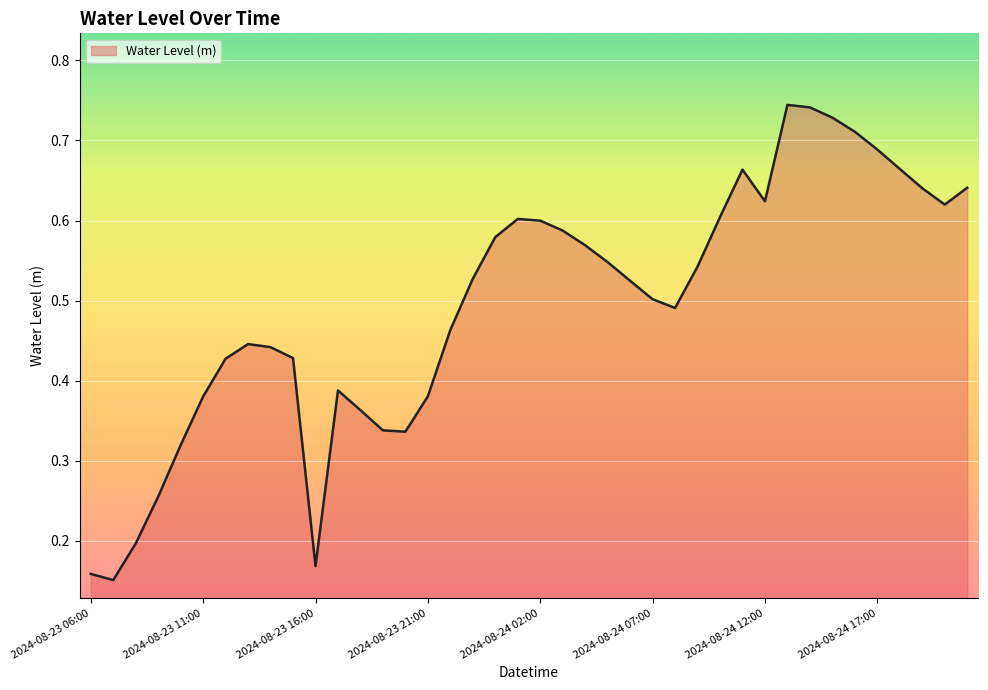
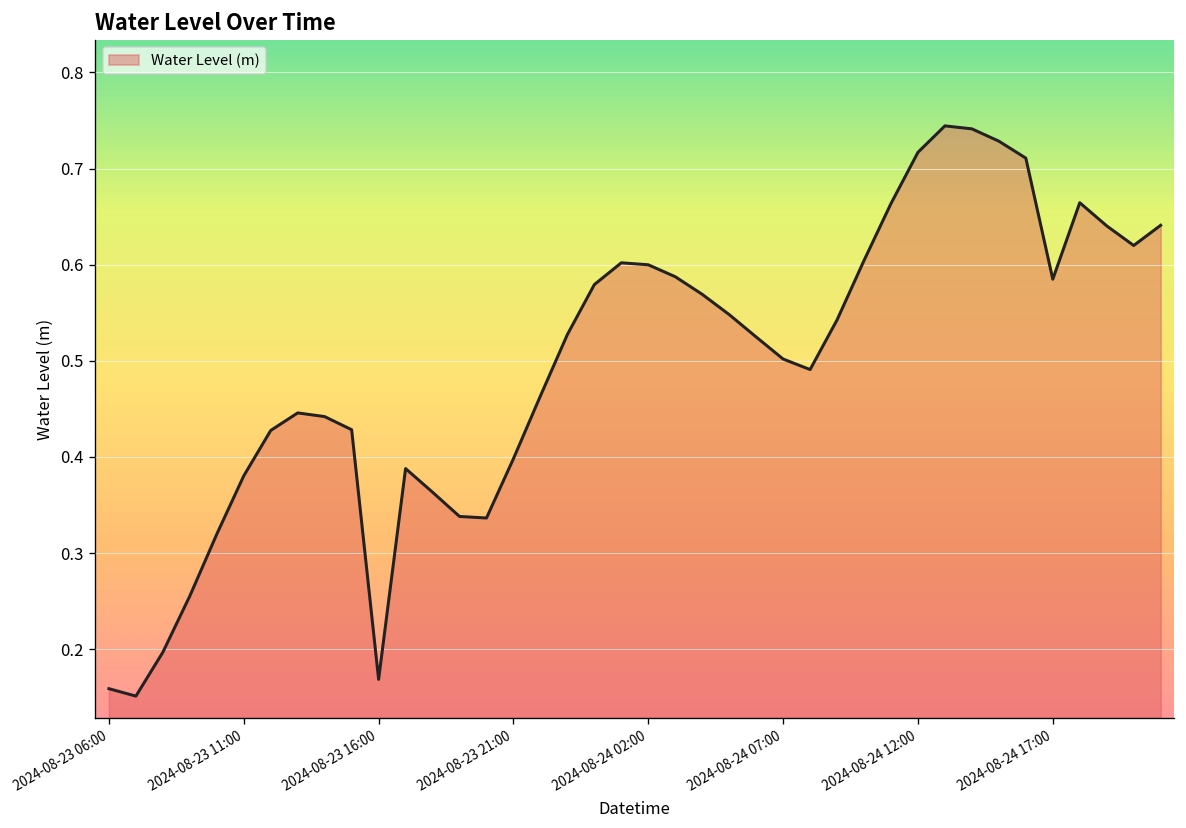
2024-08-23 21:00: 0.38 -> 0.40
2024-08-24 12:00: 0.62 -> 0.72
2024-08-24 17:00: 0.69 -> 0.58
